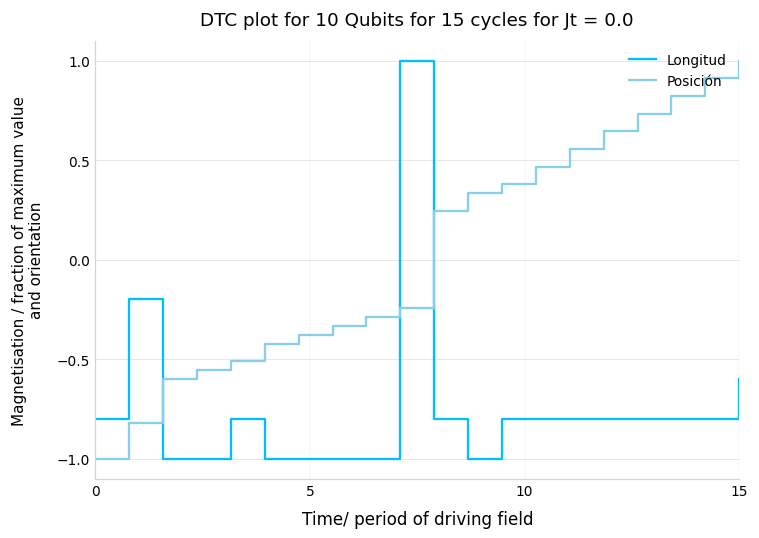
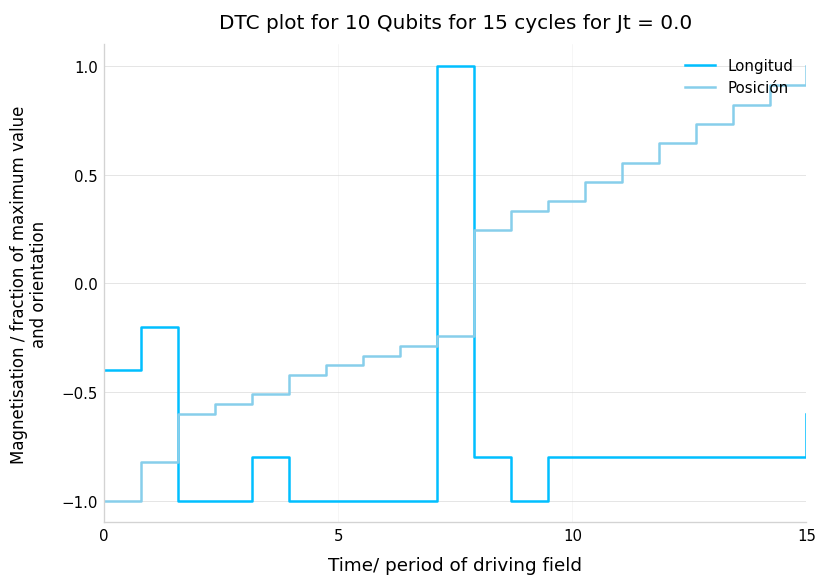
Longitud, 0: -0.80 -> -0.40
